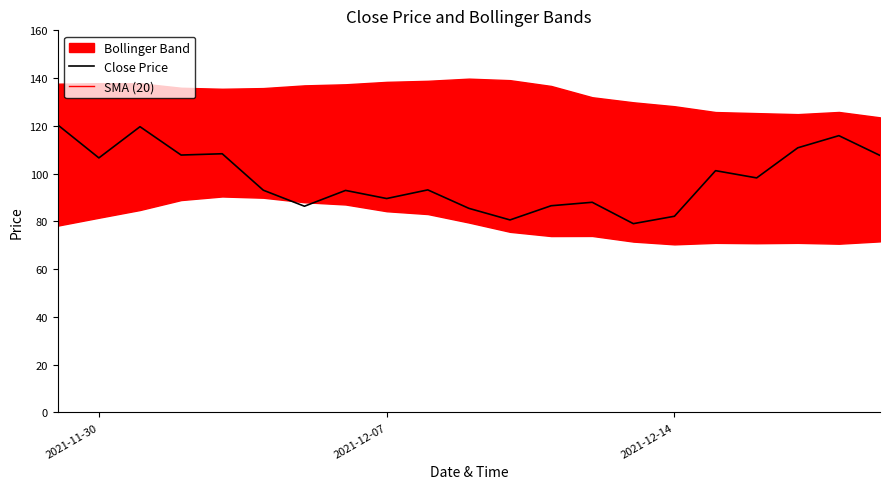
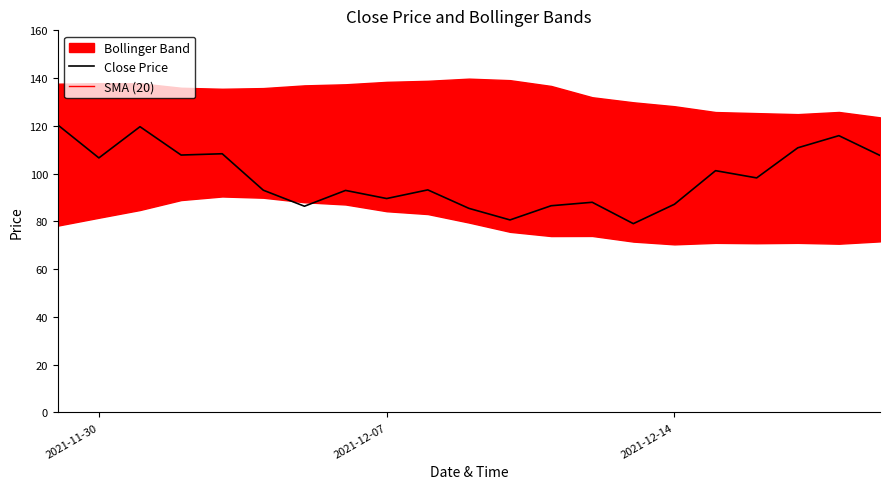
Close Price, 2021-12-14: 82 -> 87
